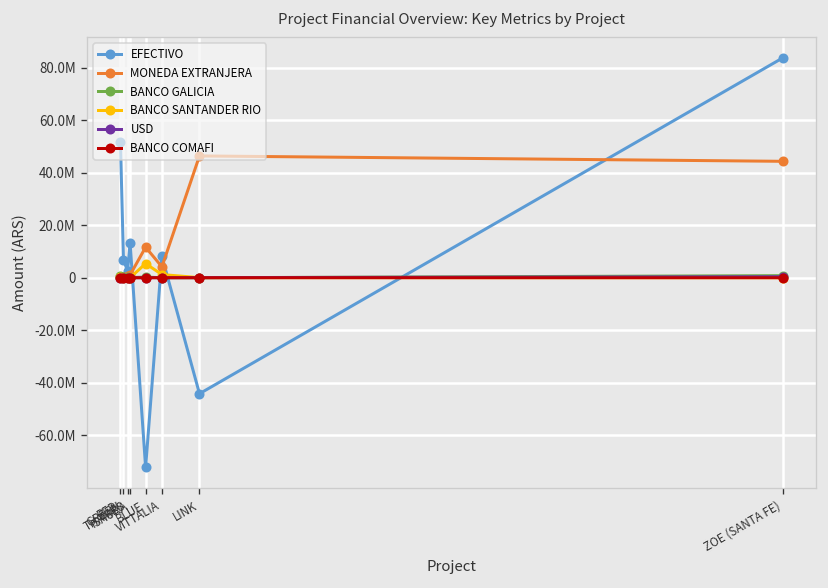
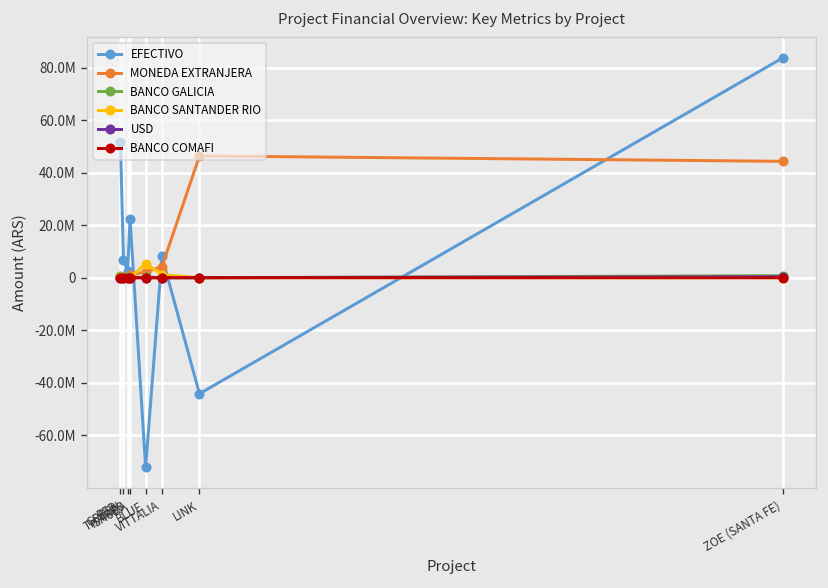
EFECTIVO, ISAURA: 13000000 -> 23000000
MONEDA EXTRANJERA, BLUE: 12000000 -> 2000000
